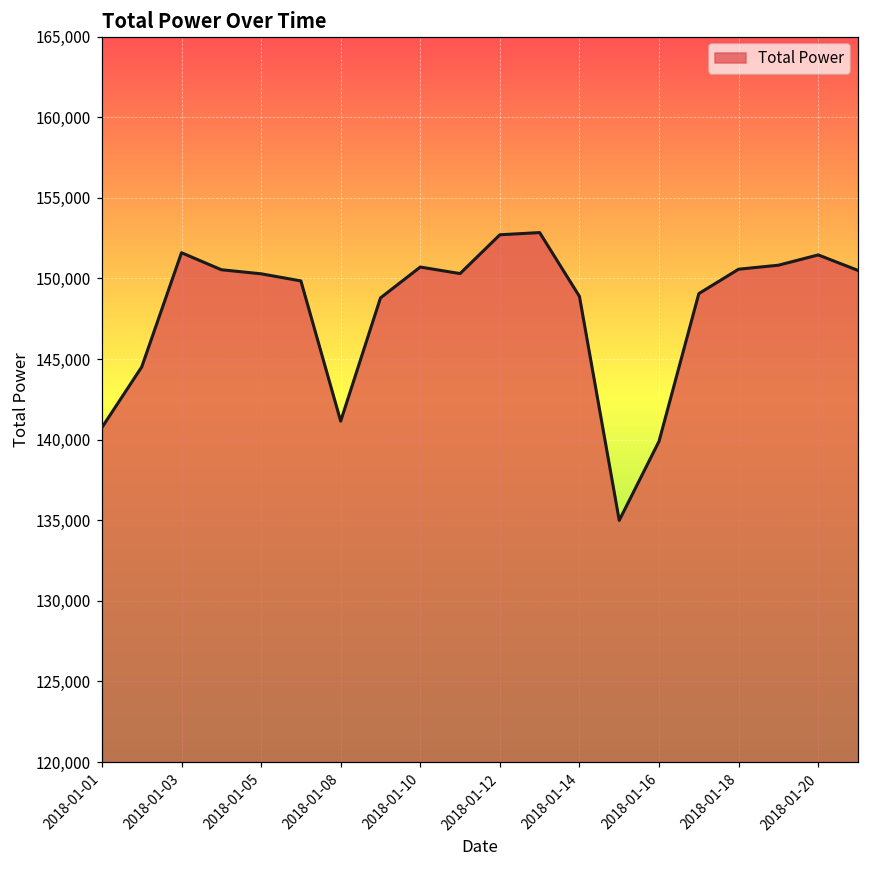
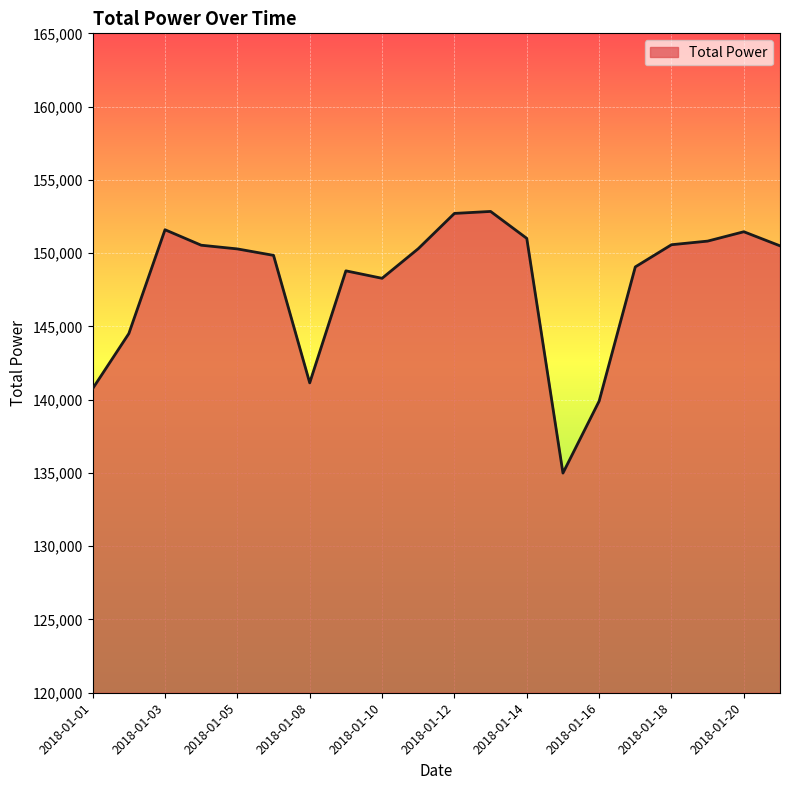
2018-01-10: 150,700 -> 148,300
2018-01-14: 148,900 -> 151,000
